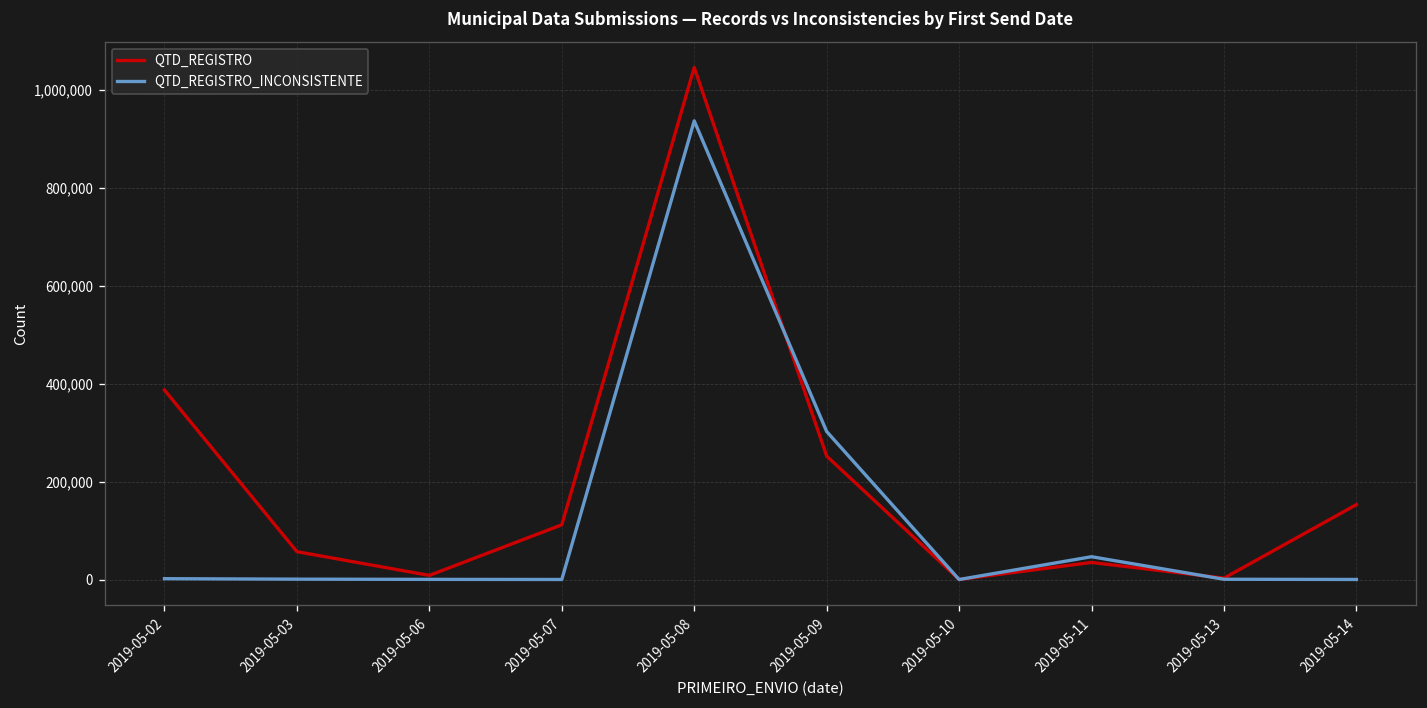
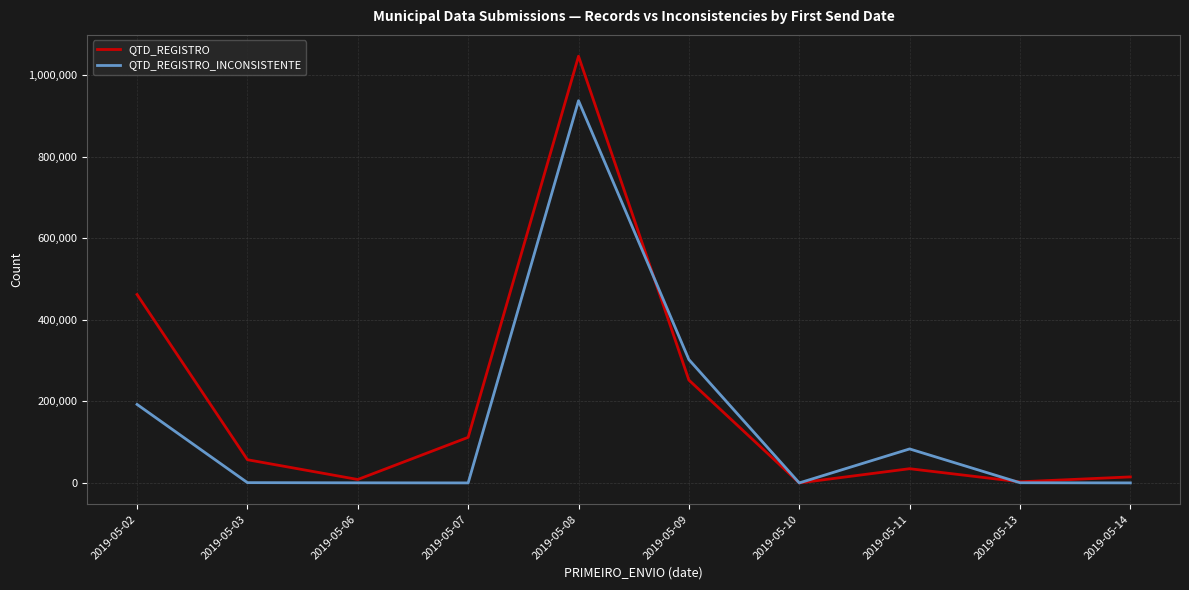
QTD_REGISTRO, 2019-05-02: 390,000 -> 460,000
QTD_REGISTRO_INCONSISTENTE, 2019-05-02: 0 -> 190,000
QTD_REGISTRO_INCONSISTENTE, 2019-05-11: 50,000 -> 80,000
QTD_REGISTRO, 2019-05-14: 150,000 -> 10,000
